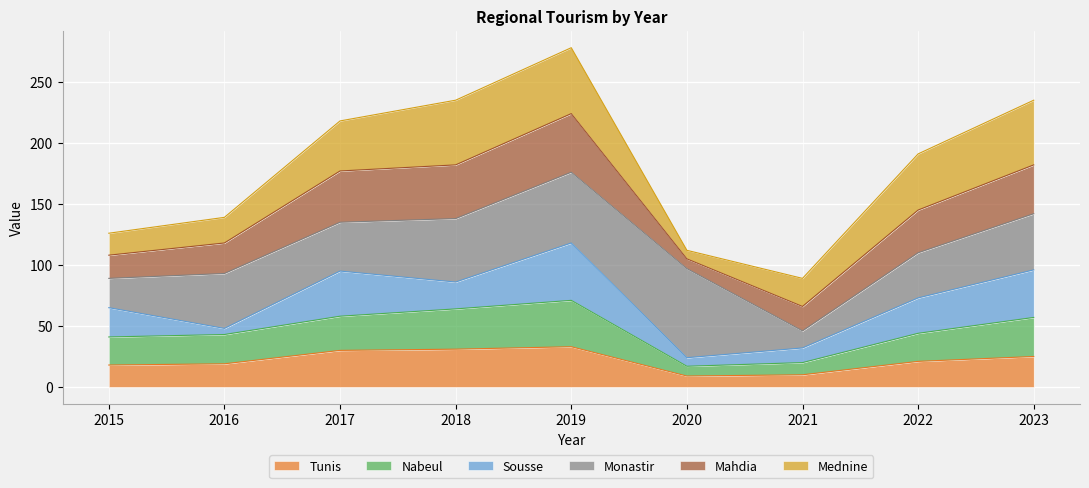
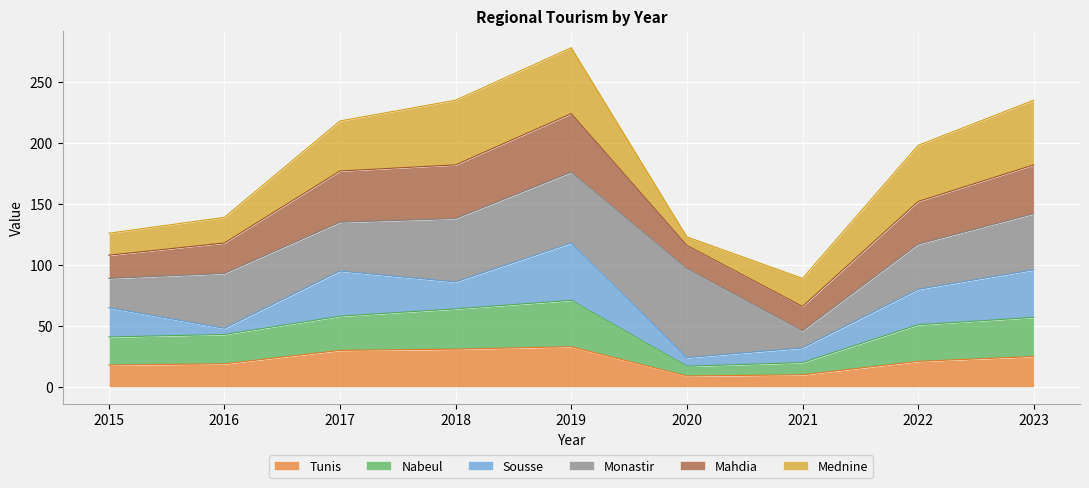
Mahdia, 2020: 8 -> 19
Nabeul, 2022: 23 -> 30
